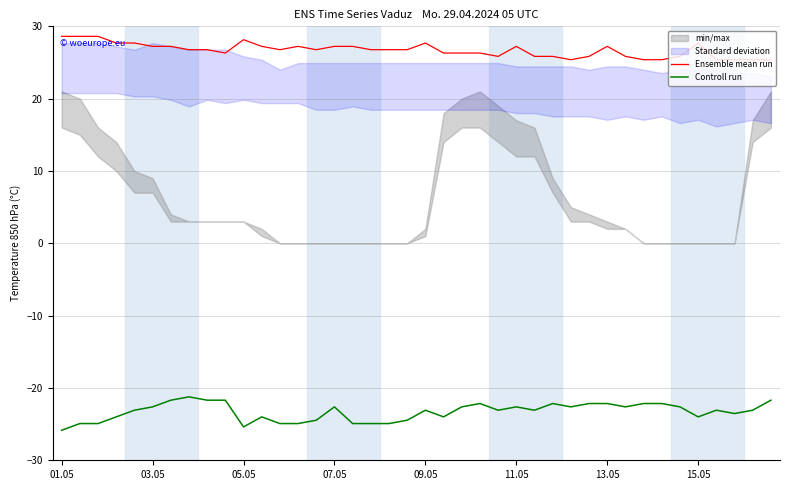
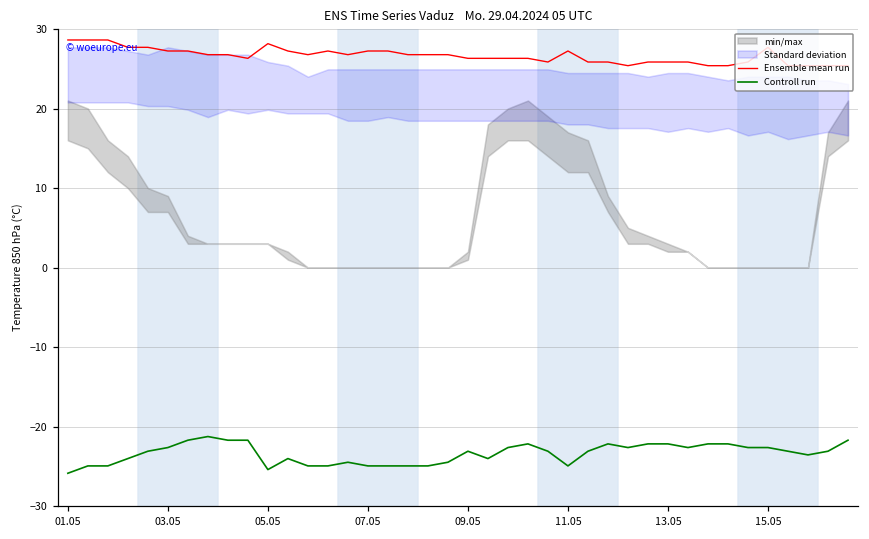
Controll run, 07.05: -23 -> -25
Ensemble mean run, 09.05: 28 -> 26
Controll run, 11.05: -23 -> -25
Ensemble mean run, 13.05: 27 -> 26
Controll run, 15.05: -24 -> -23
